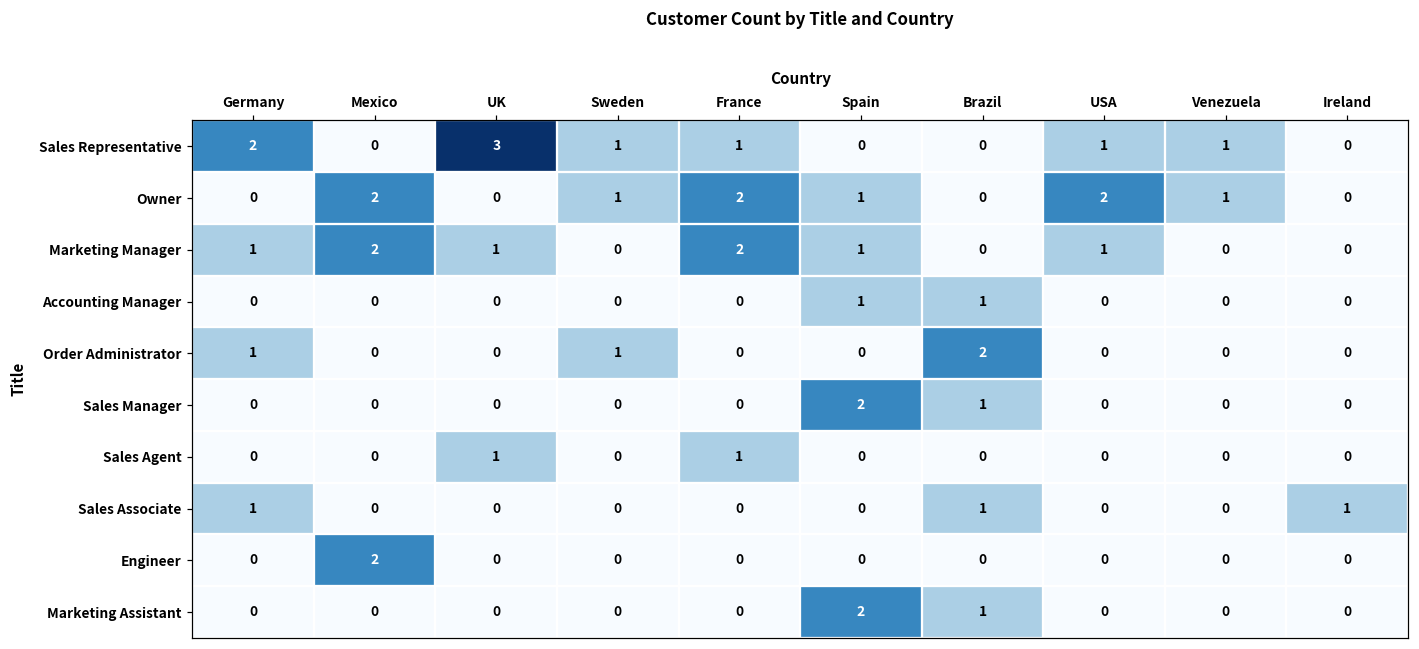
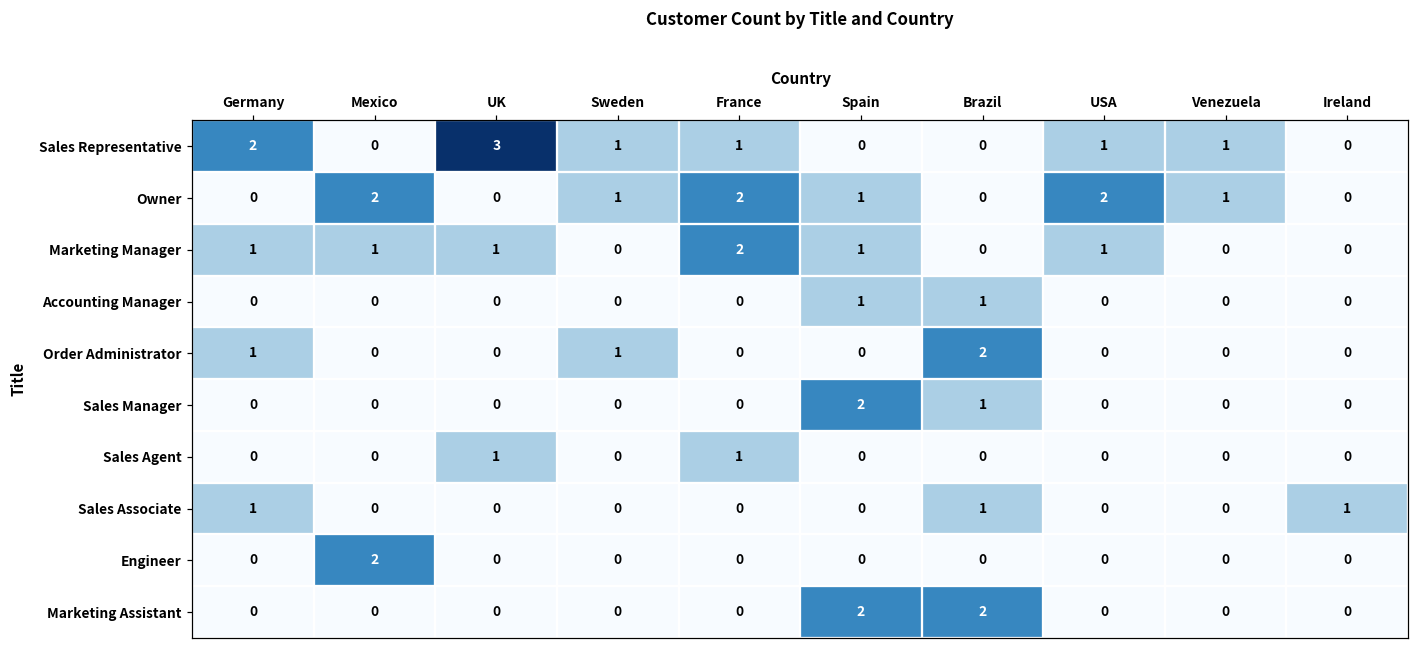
Marketing Manager, Mexico: 2 -> 1
Marketing Assistant, Brazil: 1 -> 2
